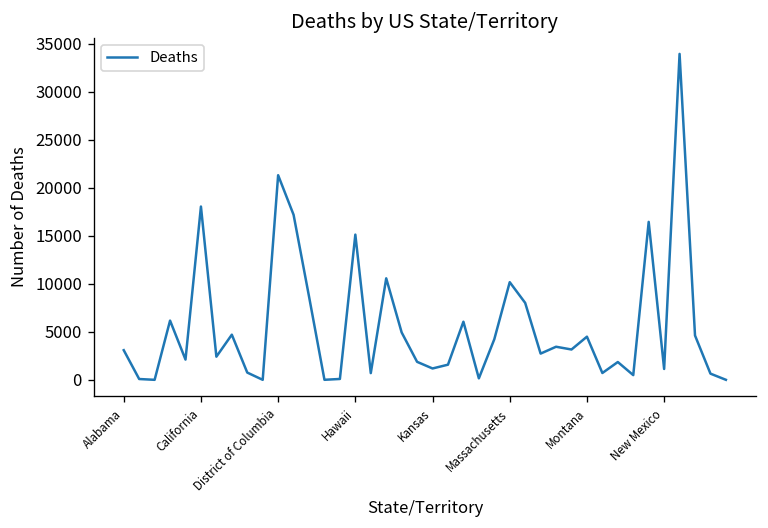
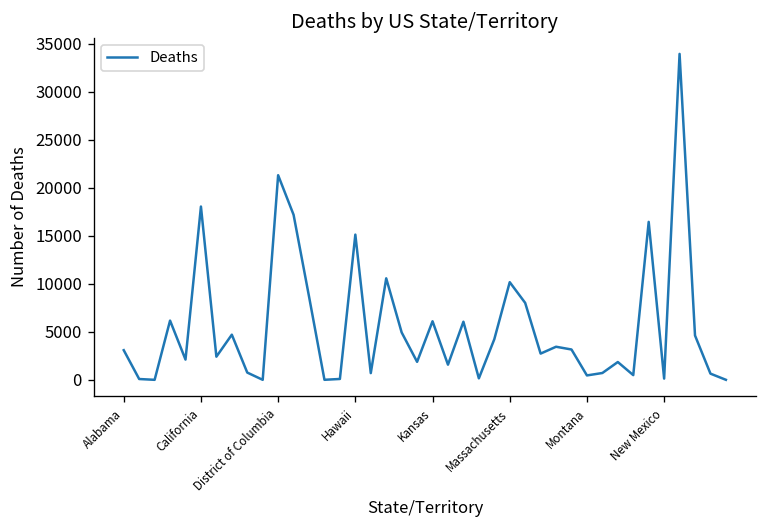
Kansas: 1000 -> 6000
Montana: 4000 -> 0
New Mexico: 1000 -> 0
